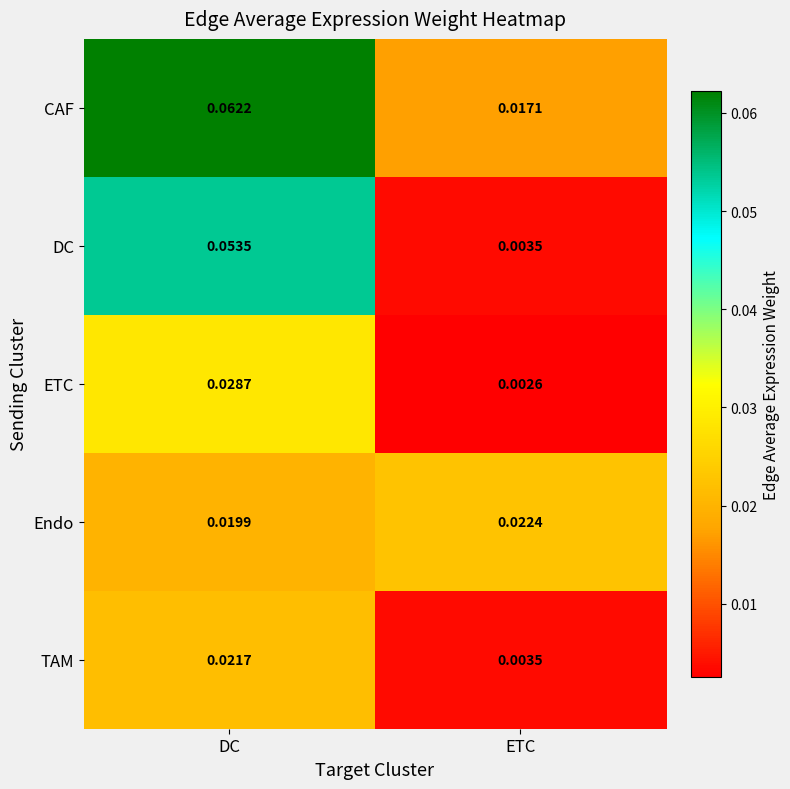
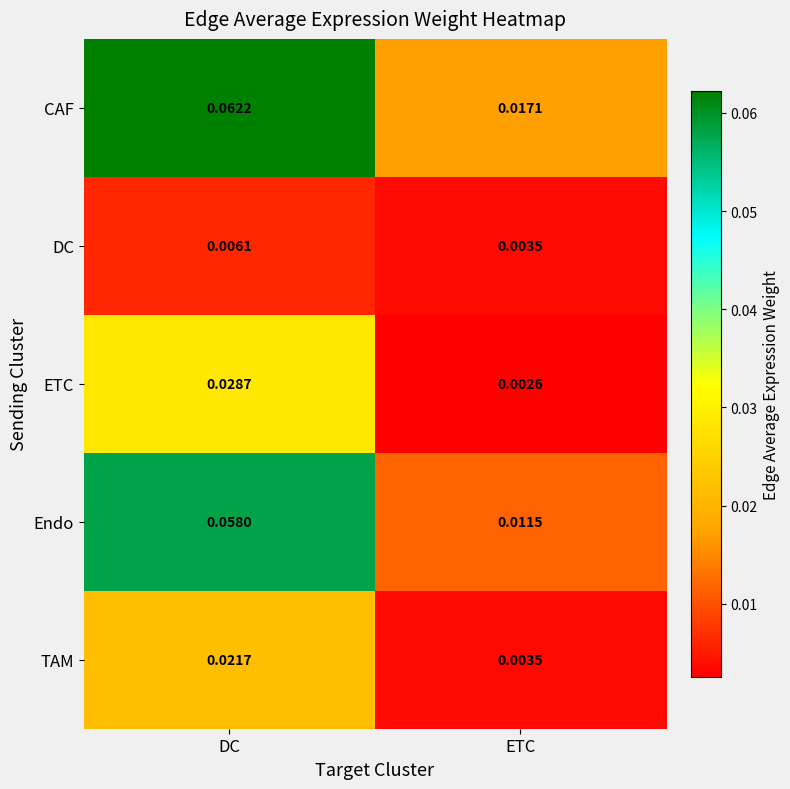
DC, DC: 0.0535 -> 0.0061
Endo, DC: 0.0199 -> 0.0580
Endo, ETC: 0.0224 -> 0.0115
